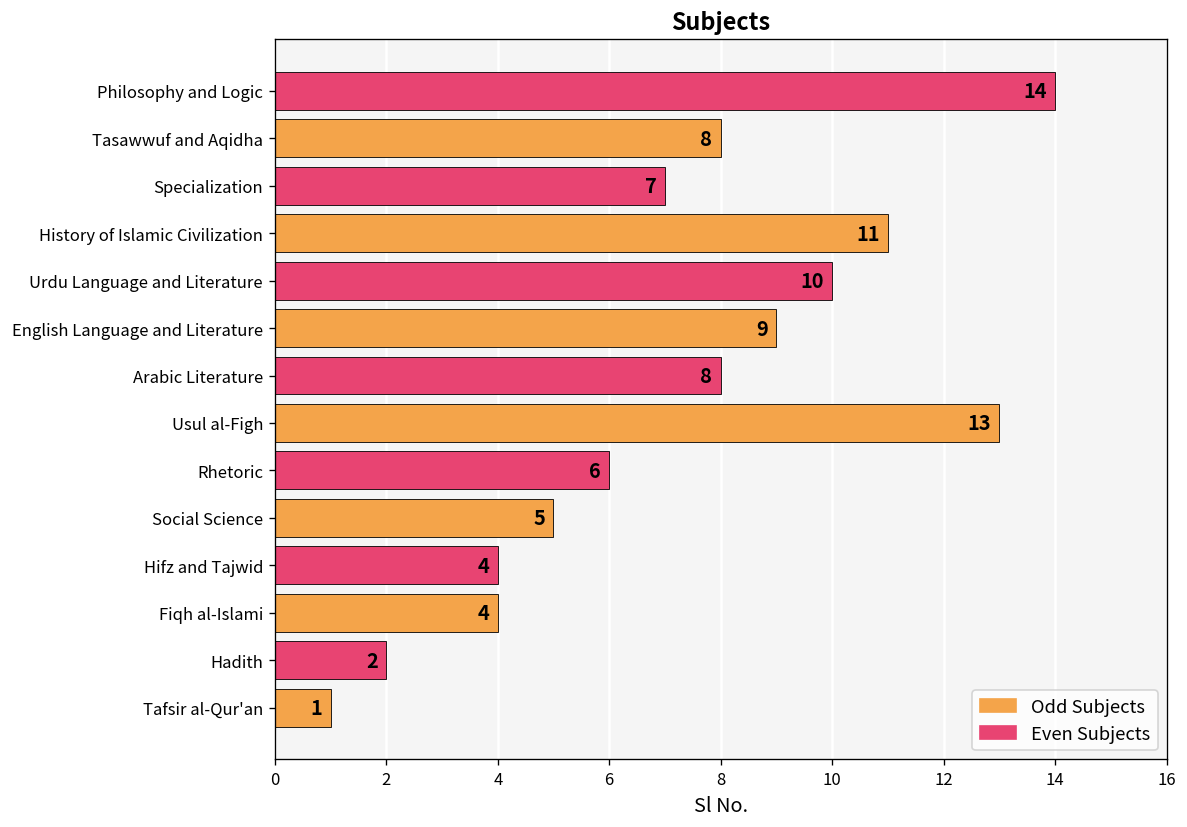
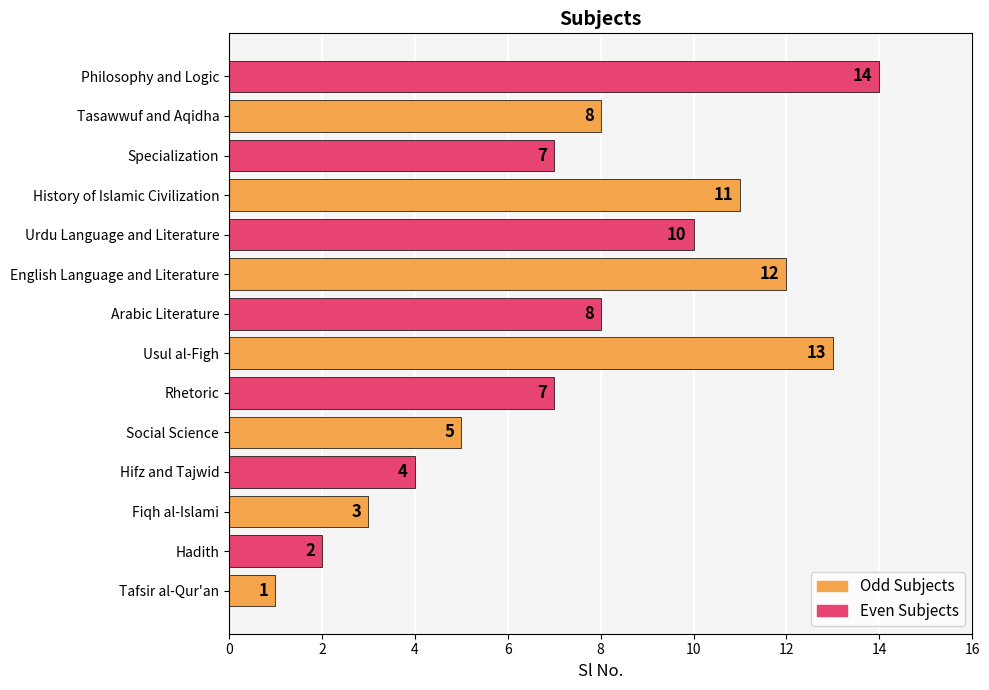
English Language and Literature: 9 -> 12
Rhetoric: 6 -> 7
Fiqh al-Islami: 4 -> 3
